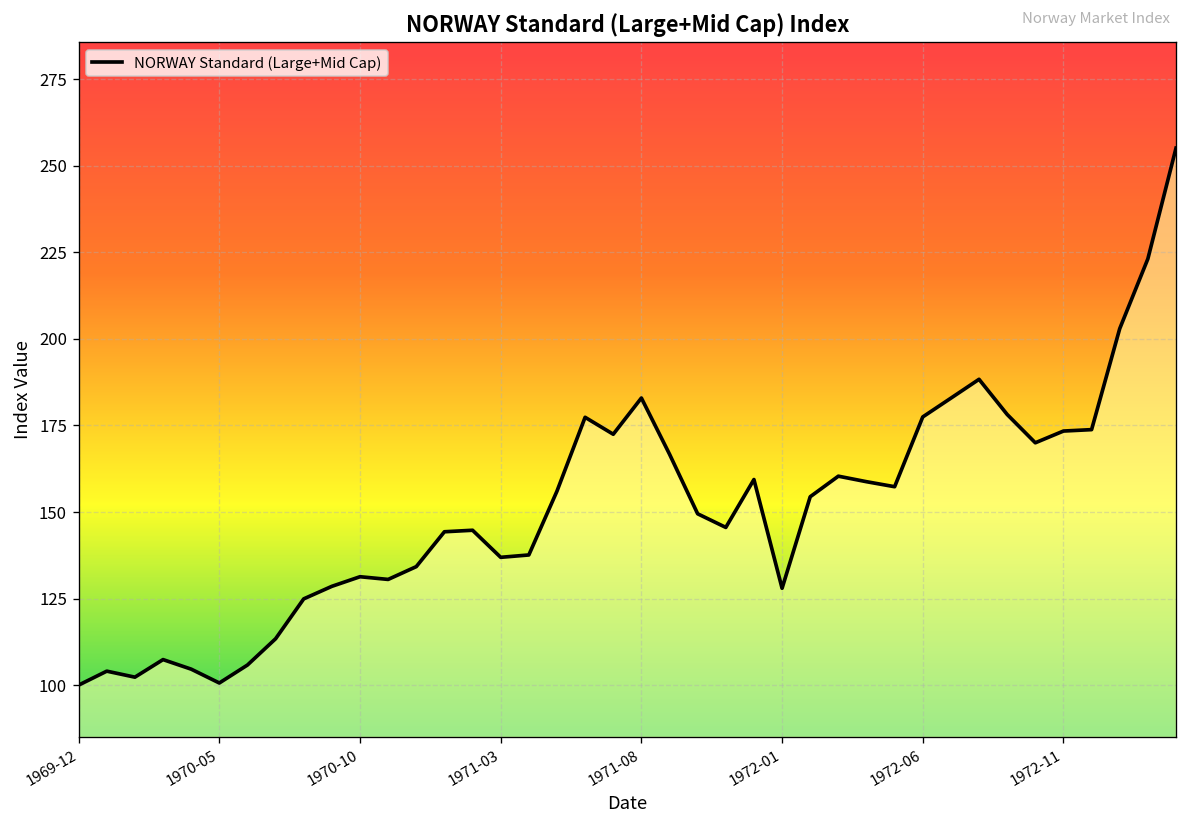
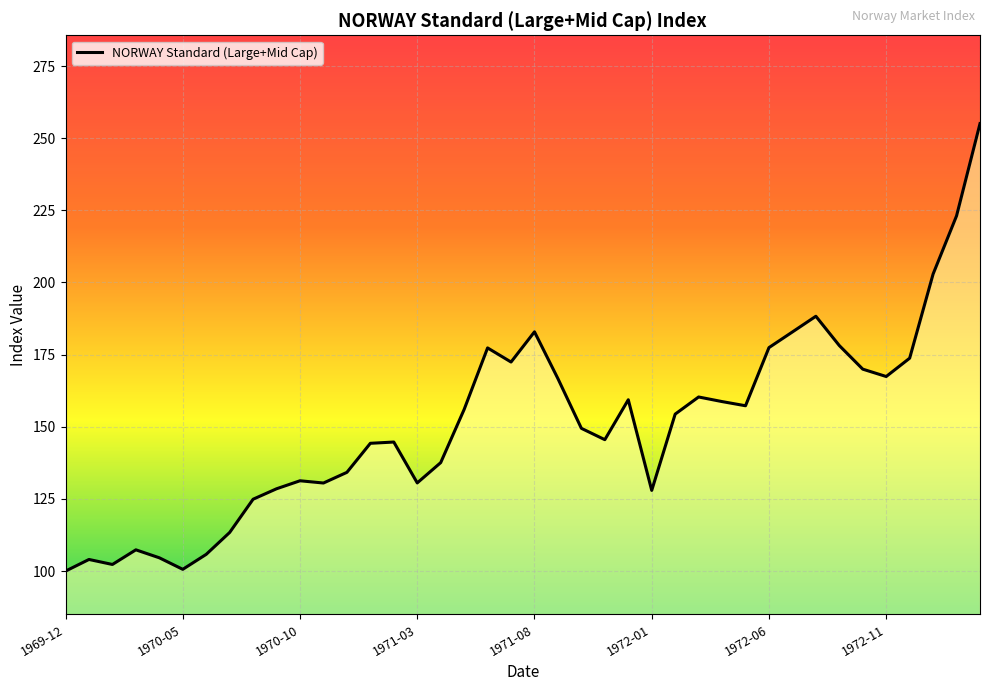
1971-03: 137 -> 131
1972-11: 173 -> 167
